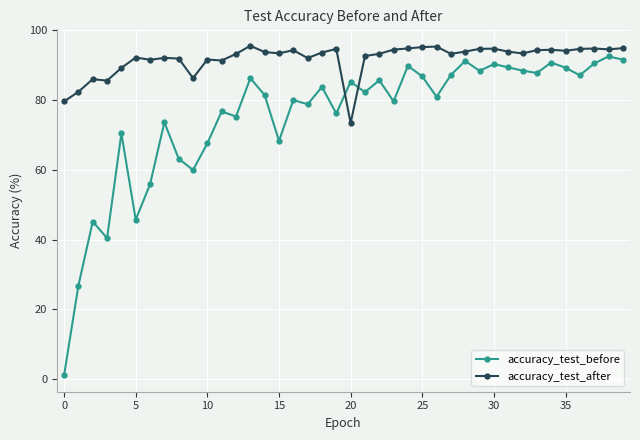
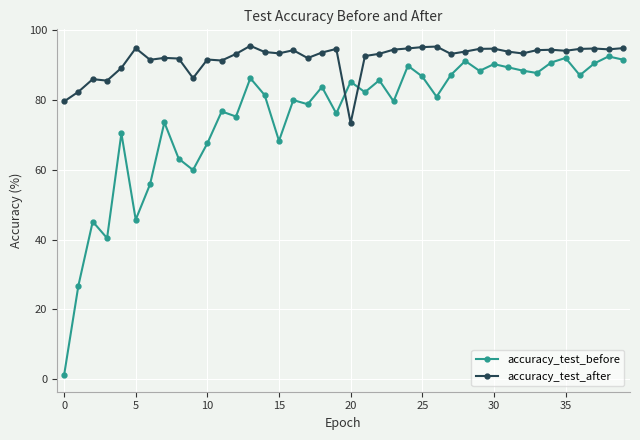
accuracy_test_after, 5: 92 -> 95
accuracy_test_before, 35: 89 -> 92
